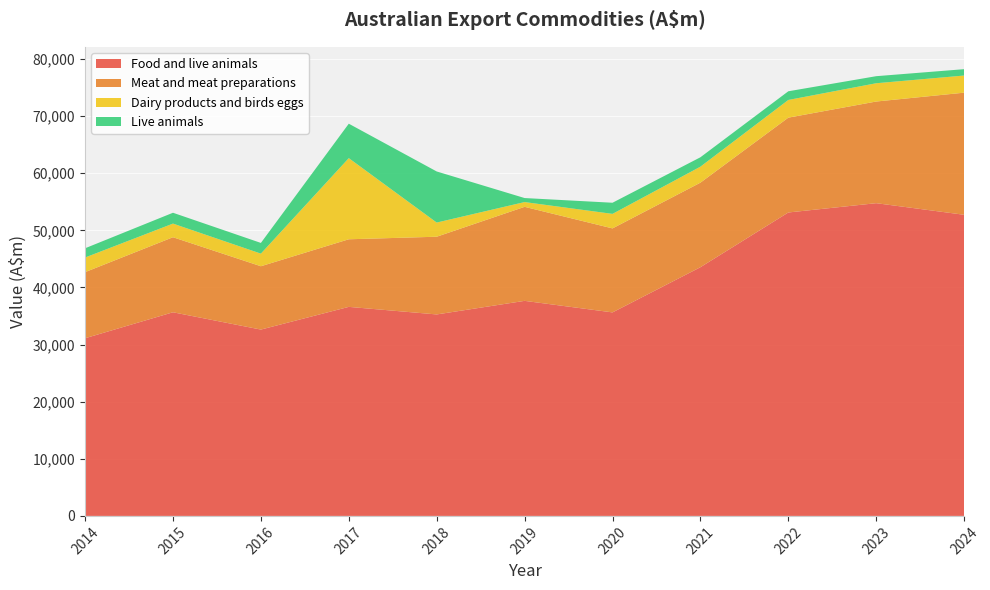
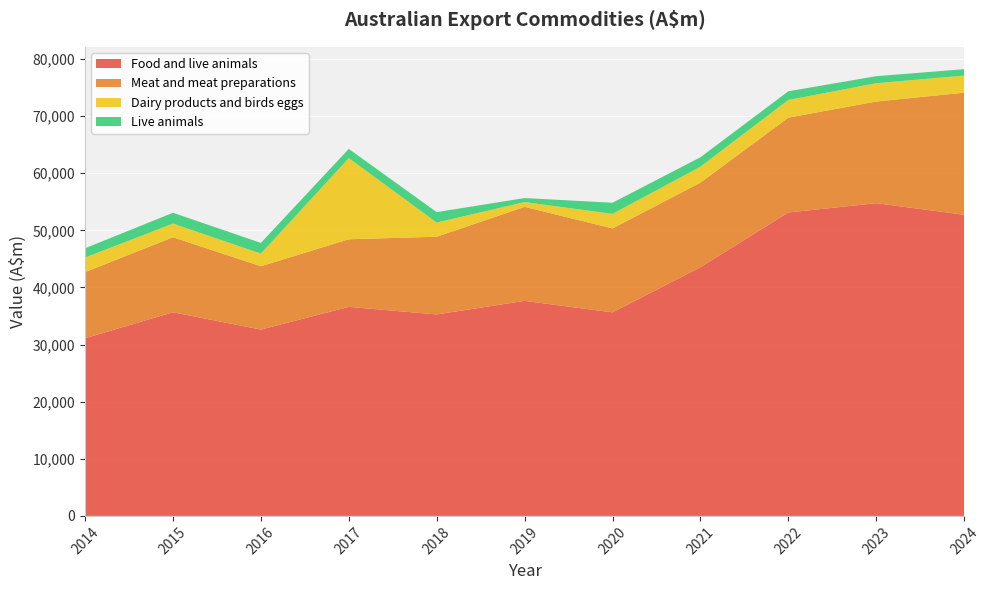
Live animals, 2017: 6,000 -> 2,000
Live animals, 2018: 9,000 -> 2,000
